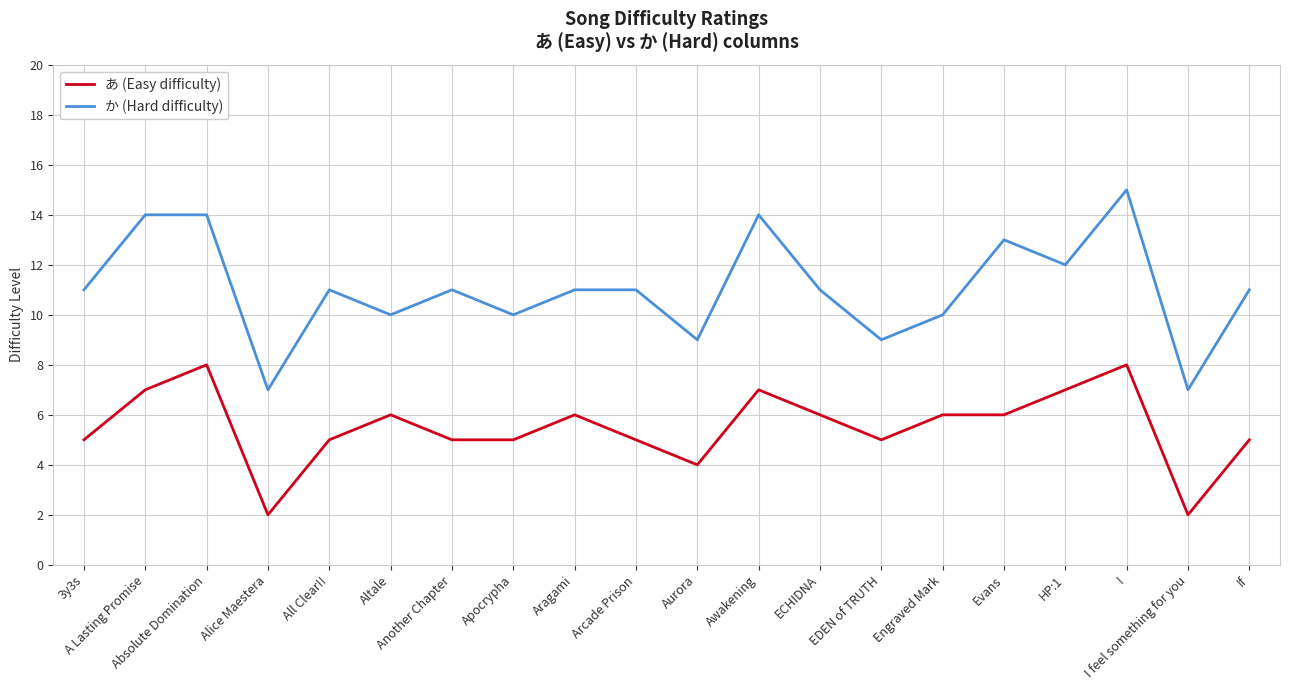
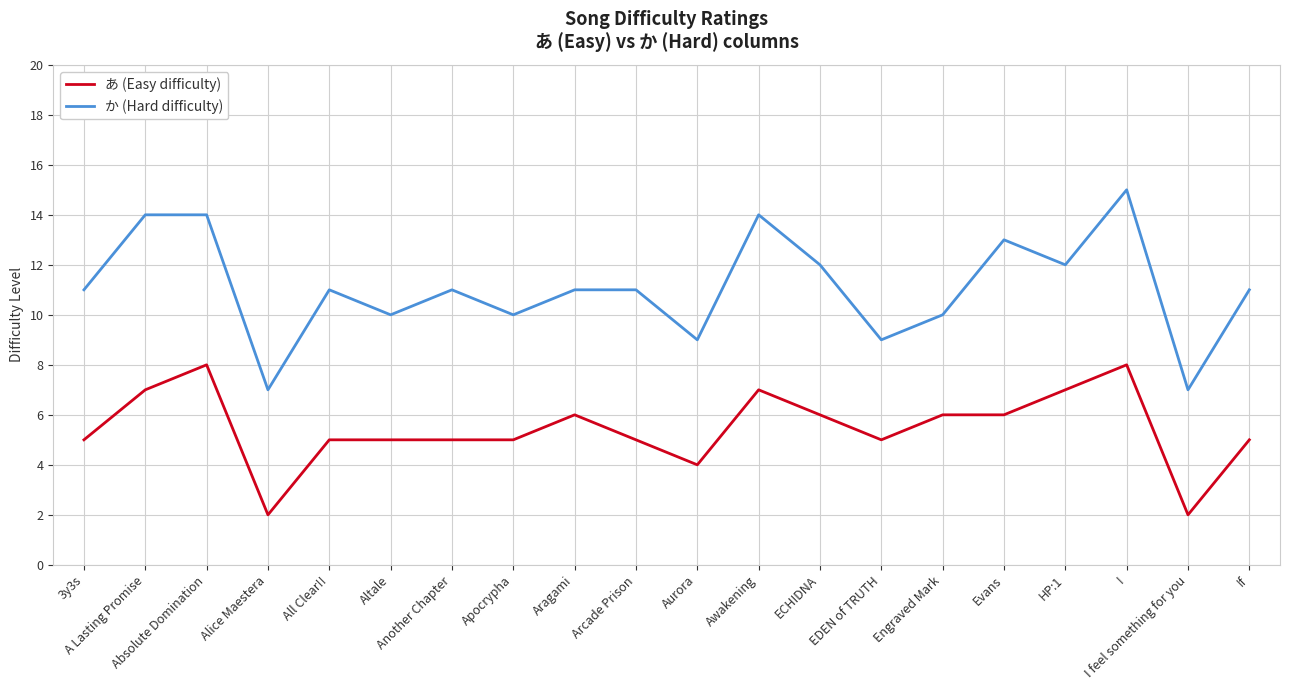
あ (Easy difficulty), Altale: 6 -> 5
か (Hard difficulty), ECHIDNA: 11 -> 12
